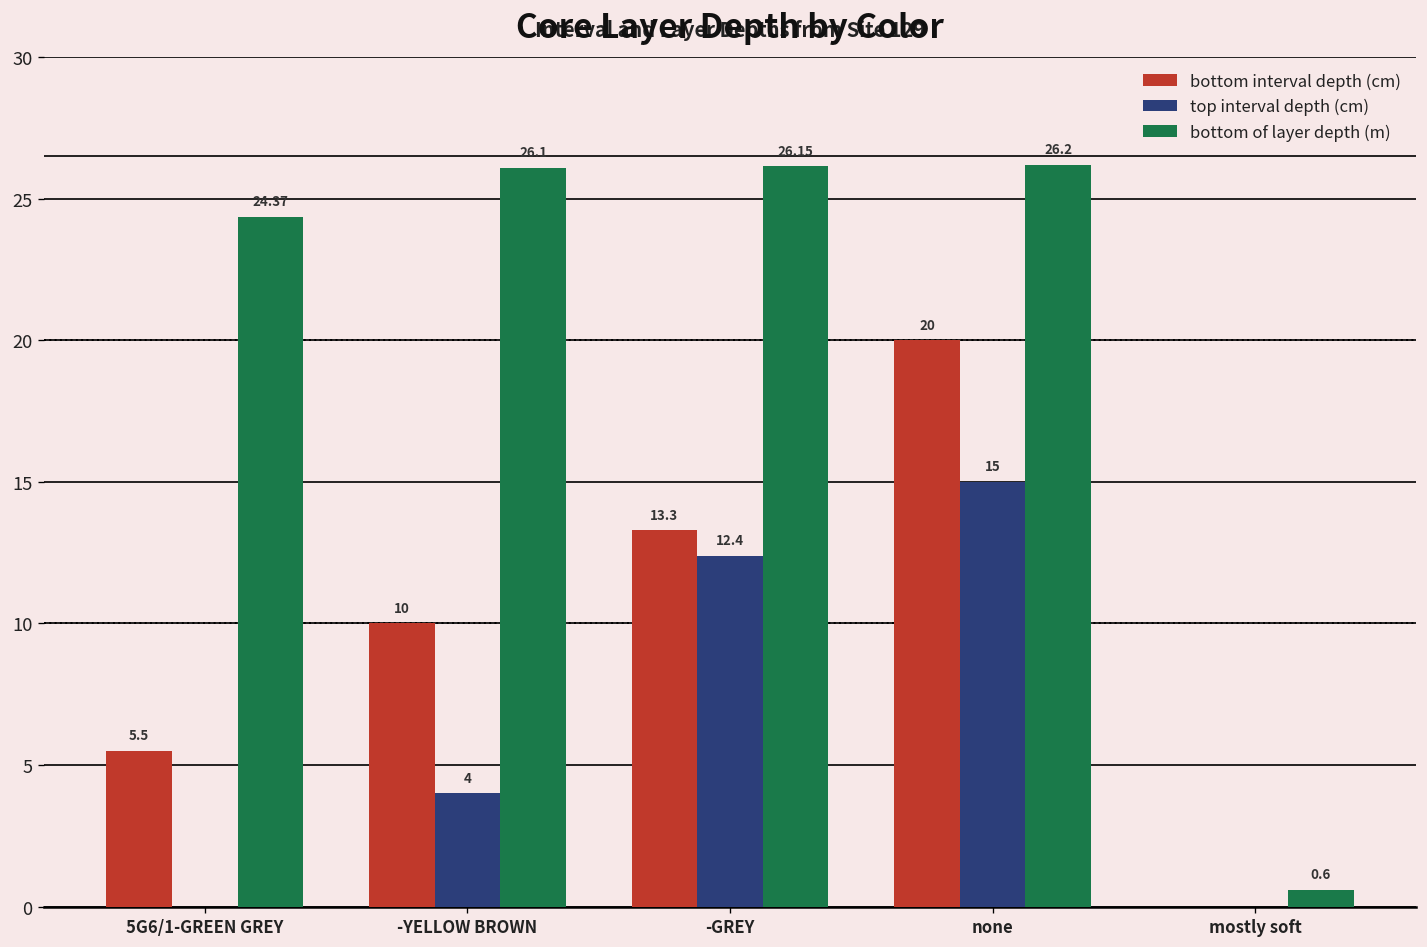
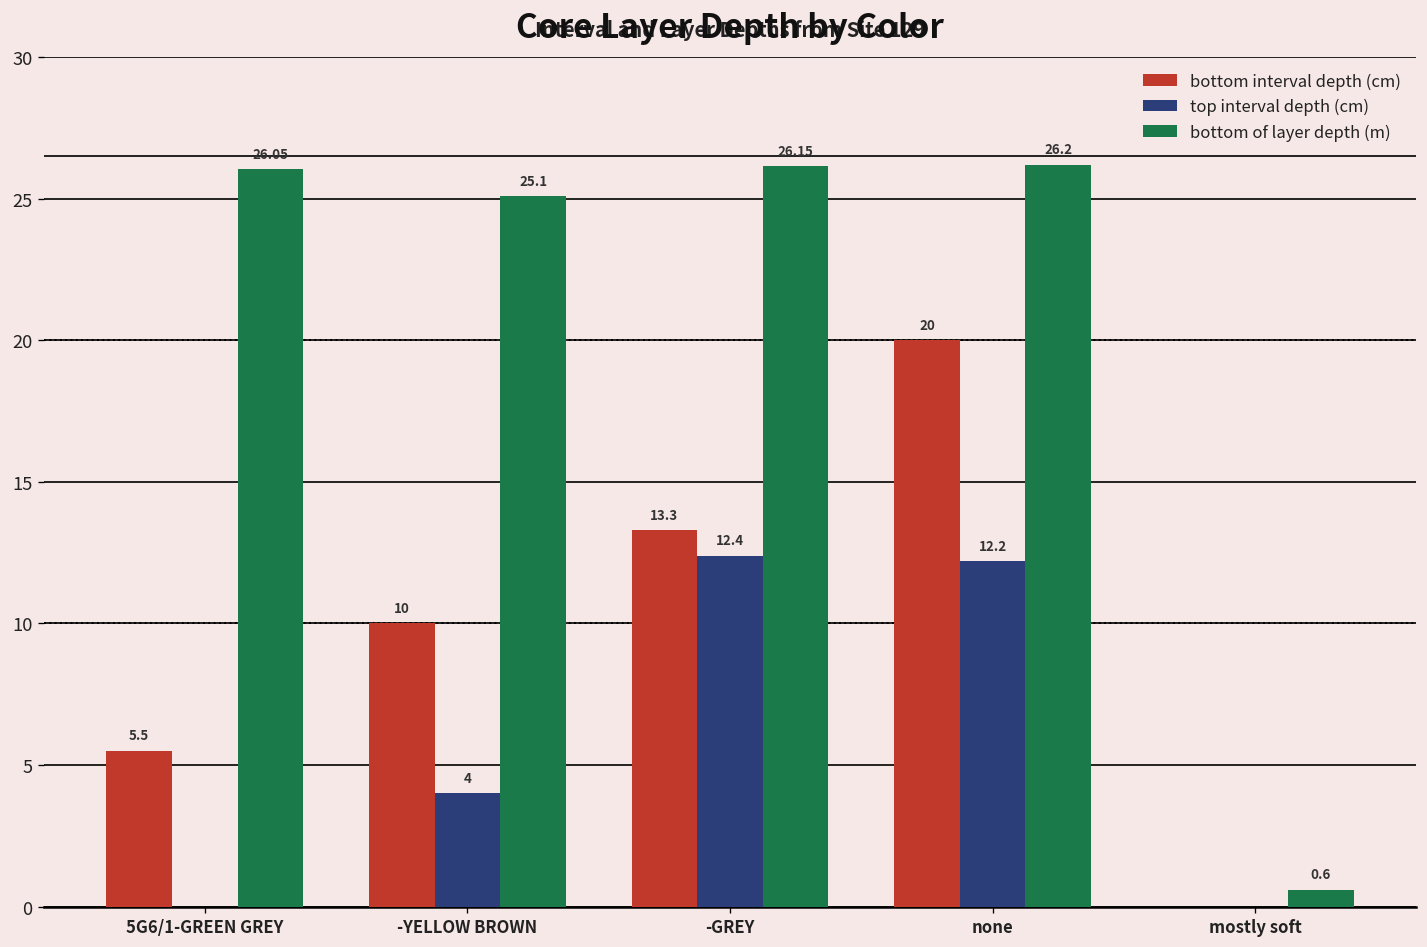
bottom of layer depth (m), 5G6/1-GREEN GREY: 24.37 -> 26.05
bottom of layer depth (m), -YELLOW BROWN: 26.1 -> 25.1
top interval depth (cm), none: 15 -> 12.2
